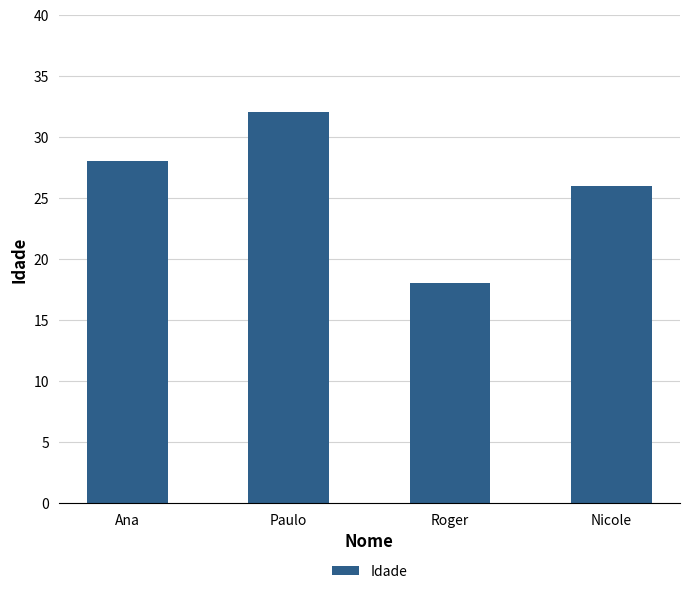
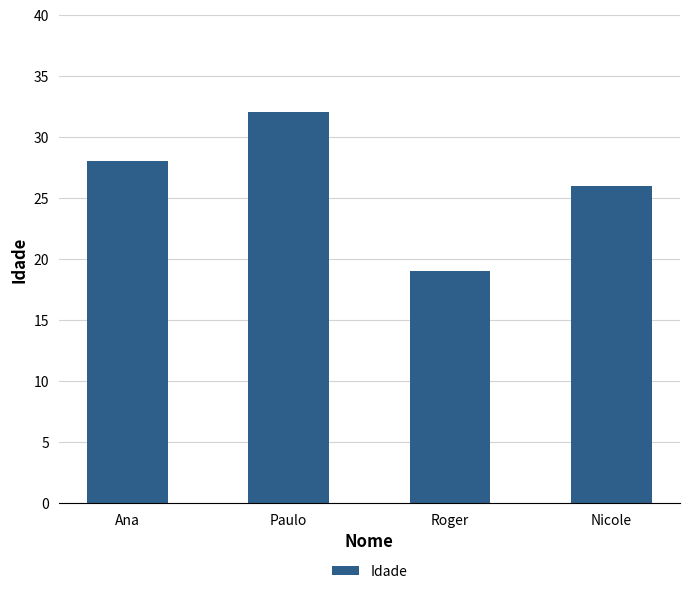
Roger: 18 -> 19
